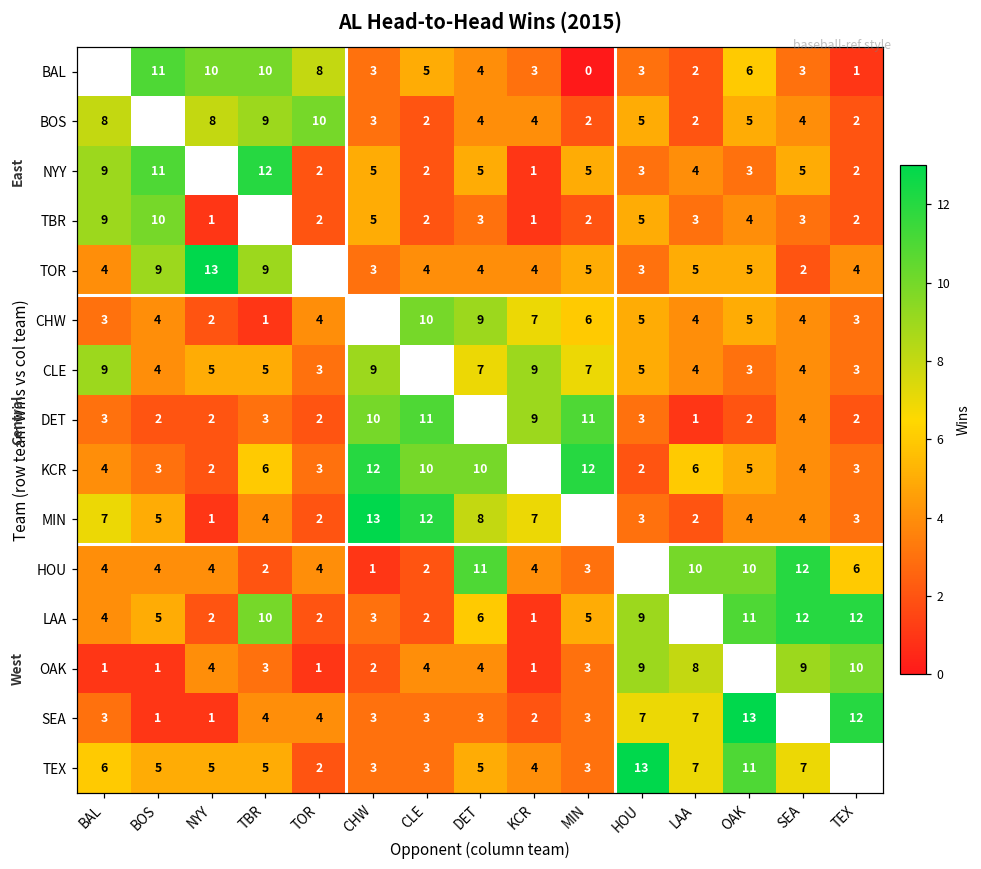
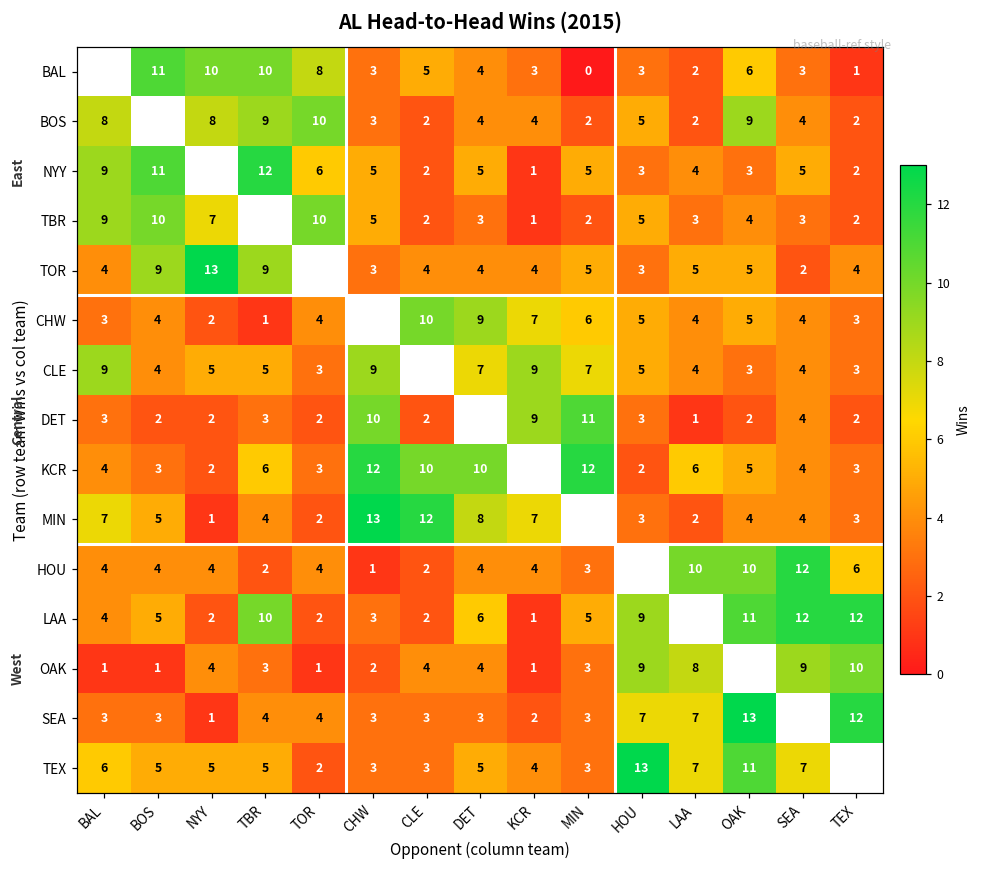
BOS, OAK: 5 -> 9
NYY, TOR: 2 -> 6
TBR, NYY: 1 -> 7
TBR, TOR: 2 -> 10
DET, CLE: 11 -> 2
HOU, DET: 11 -> 4
SEA, BOS: 1 -> 3
